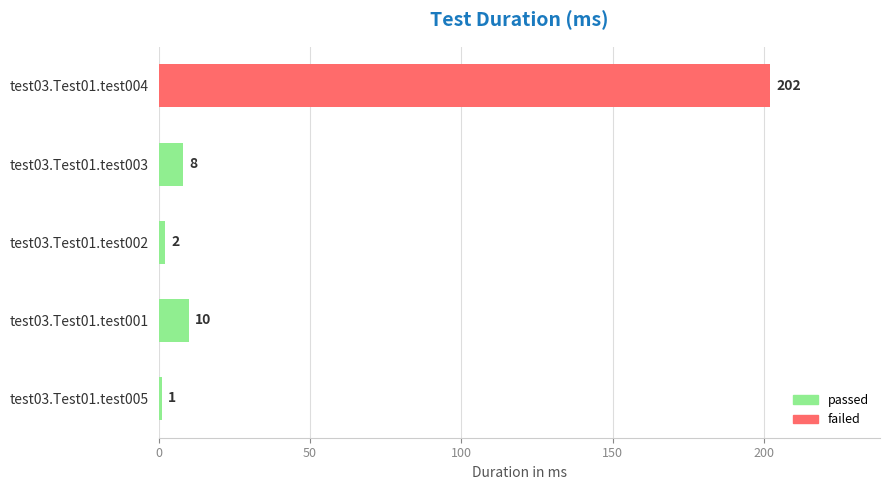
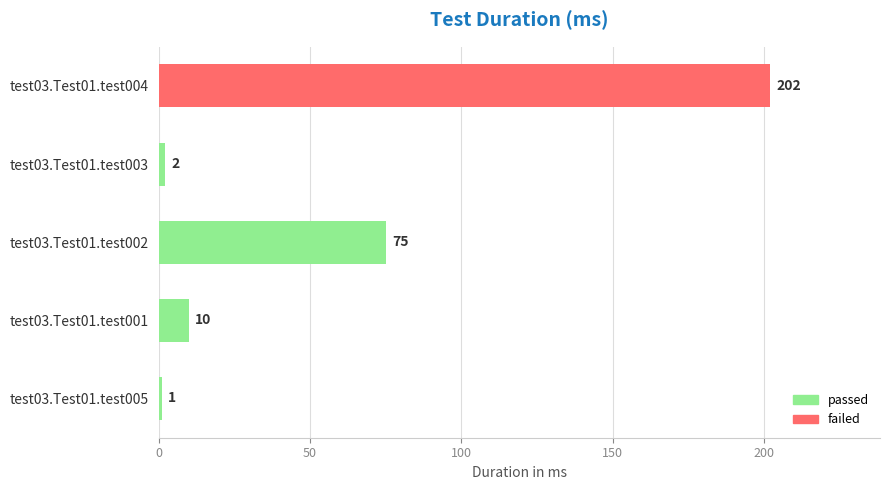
test03.Test01.test003: 8 -> 2
test03.Test01.test002: 2 -> 75
